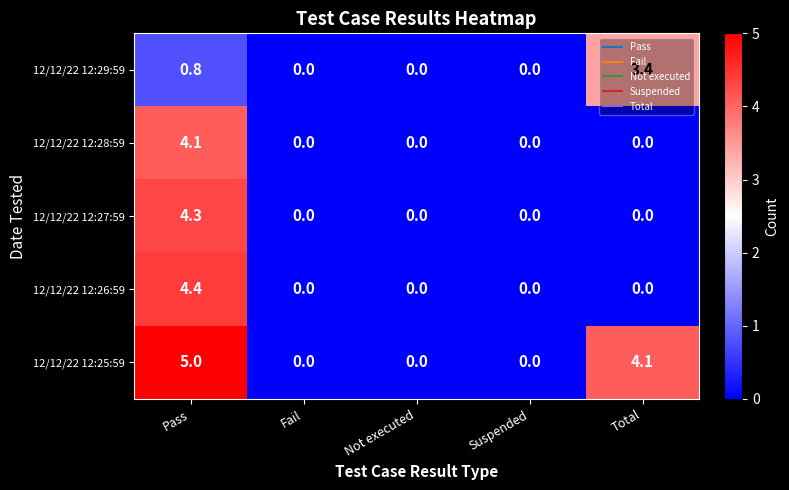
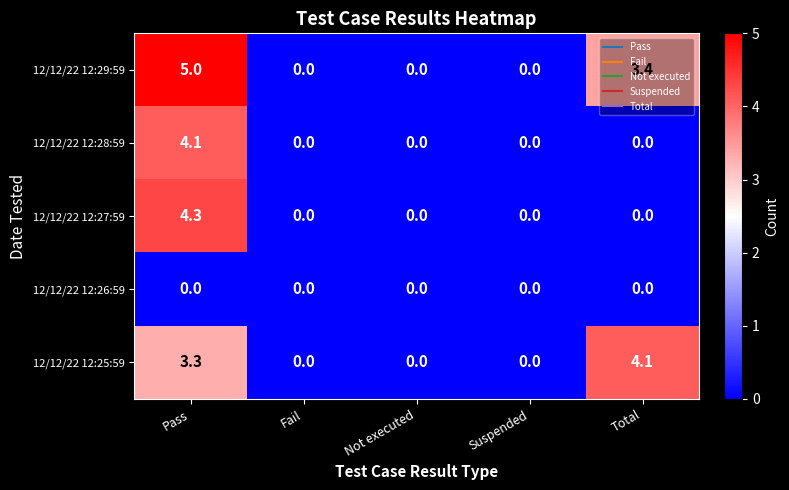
12/12/22 12:29:59, Pass: 0.8 -> 5.0
12/12/22 12:26:59, Pass: 4.4 -> 0.0
12/12/22 12:25:59, Pass: 5.0 -> 3.3
